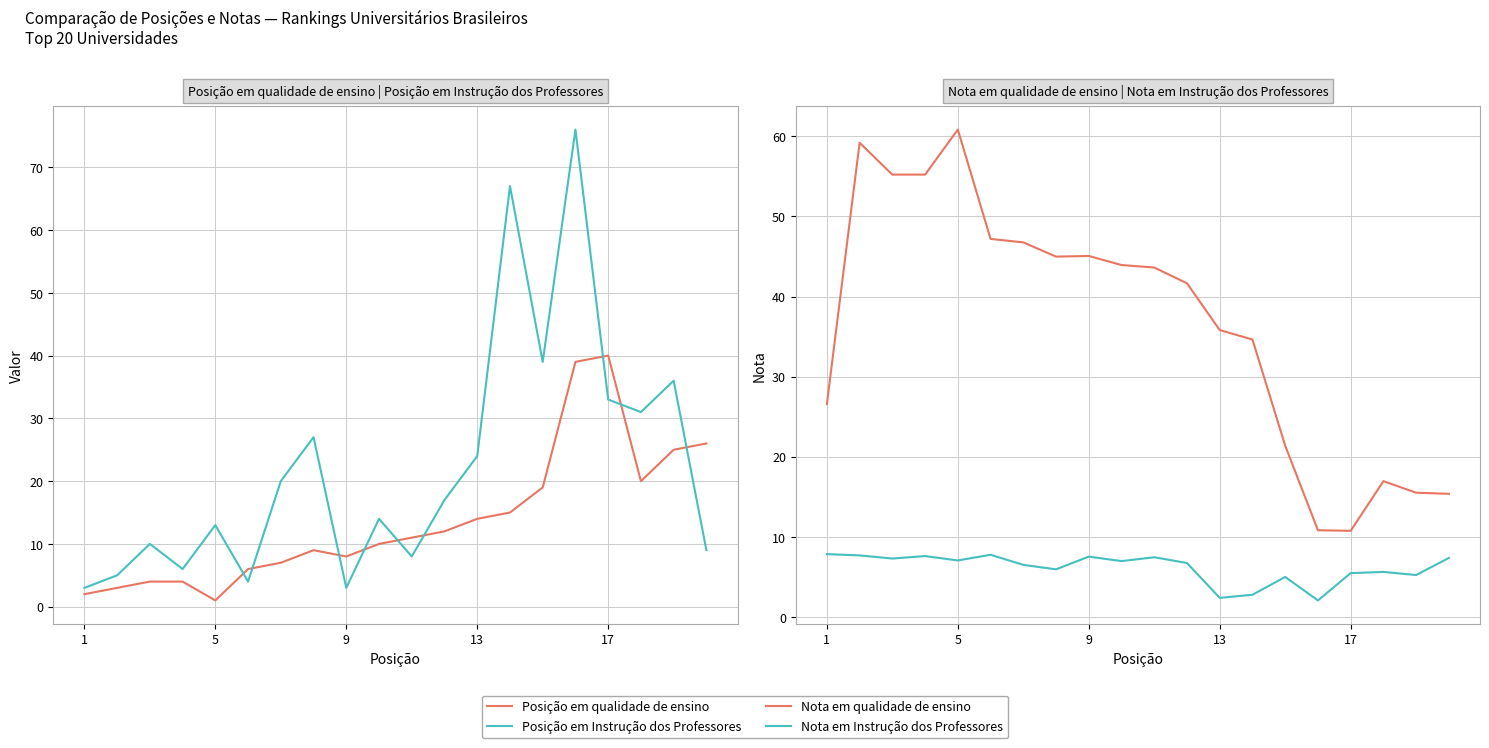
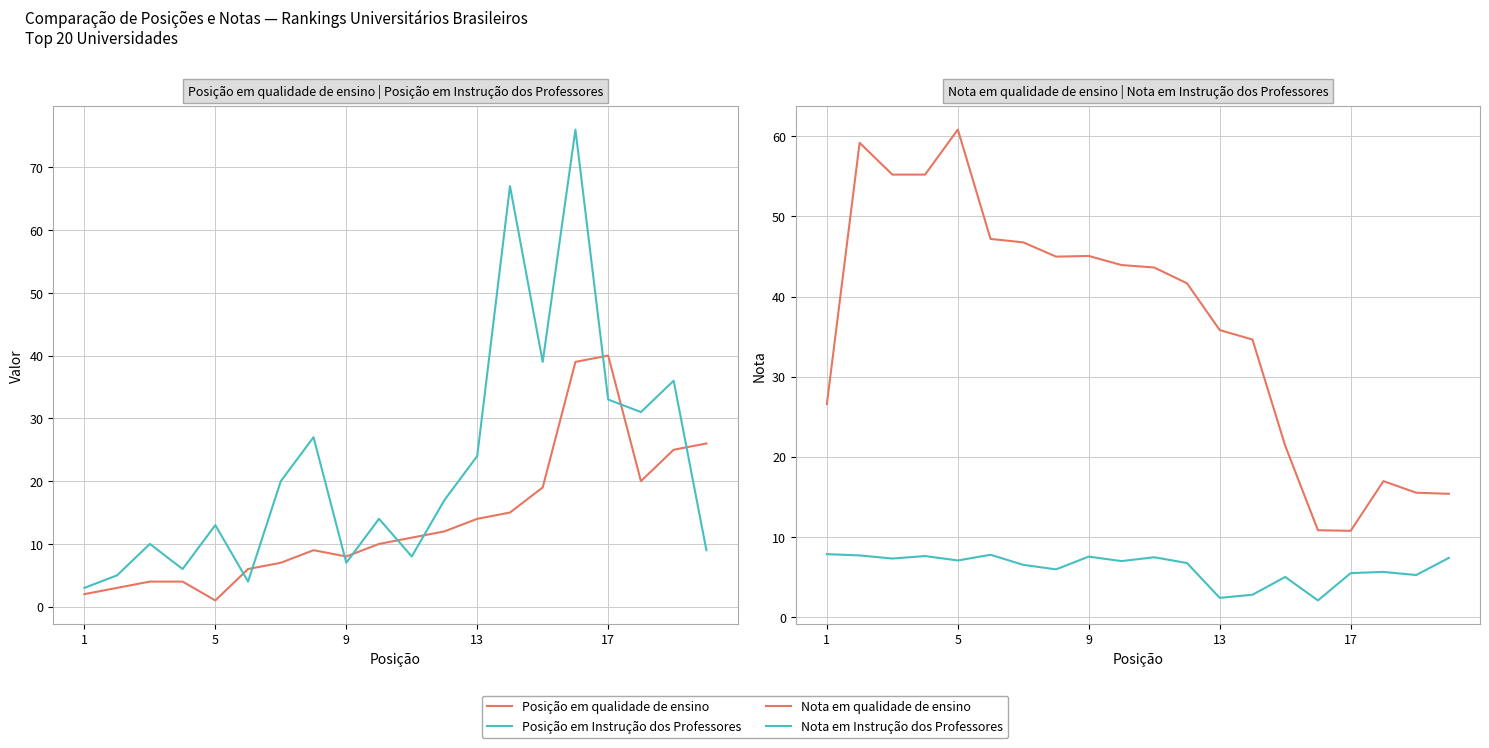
Posição em qualidade de ensino | Posição em Instrução dos Professores, Posição em Instrução dos Professores, 9: 3 -> 7
